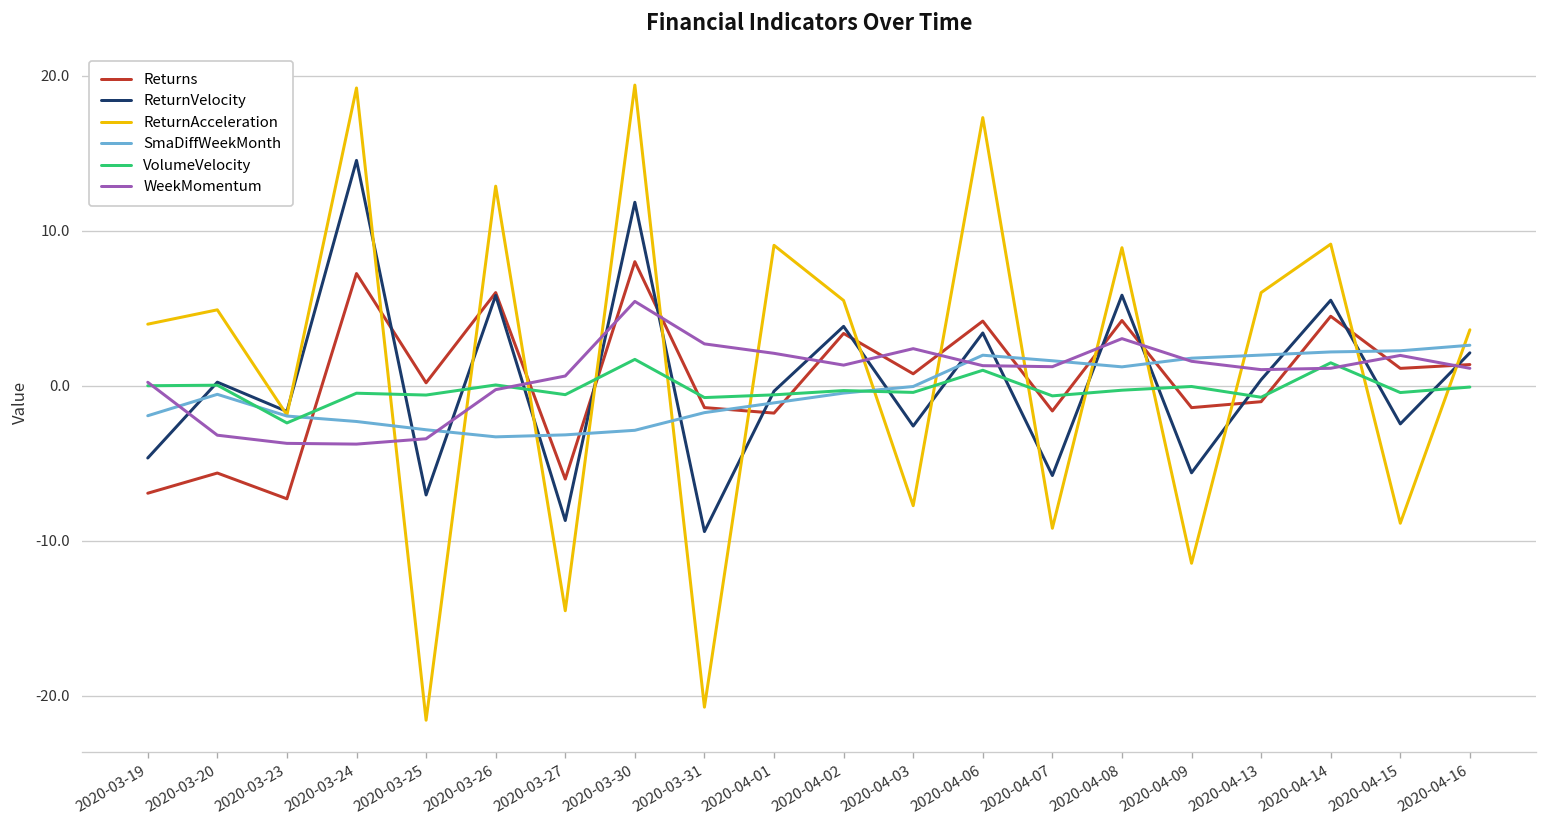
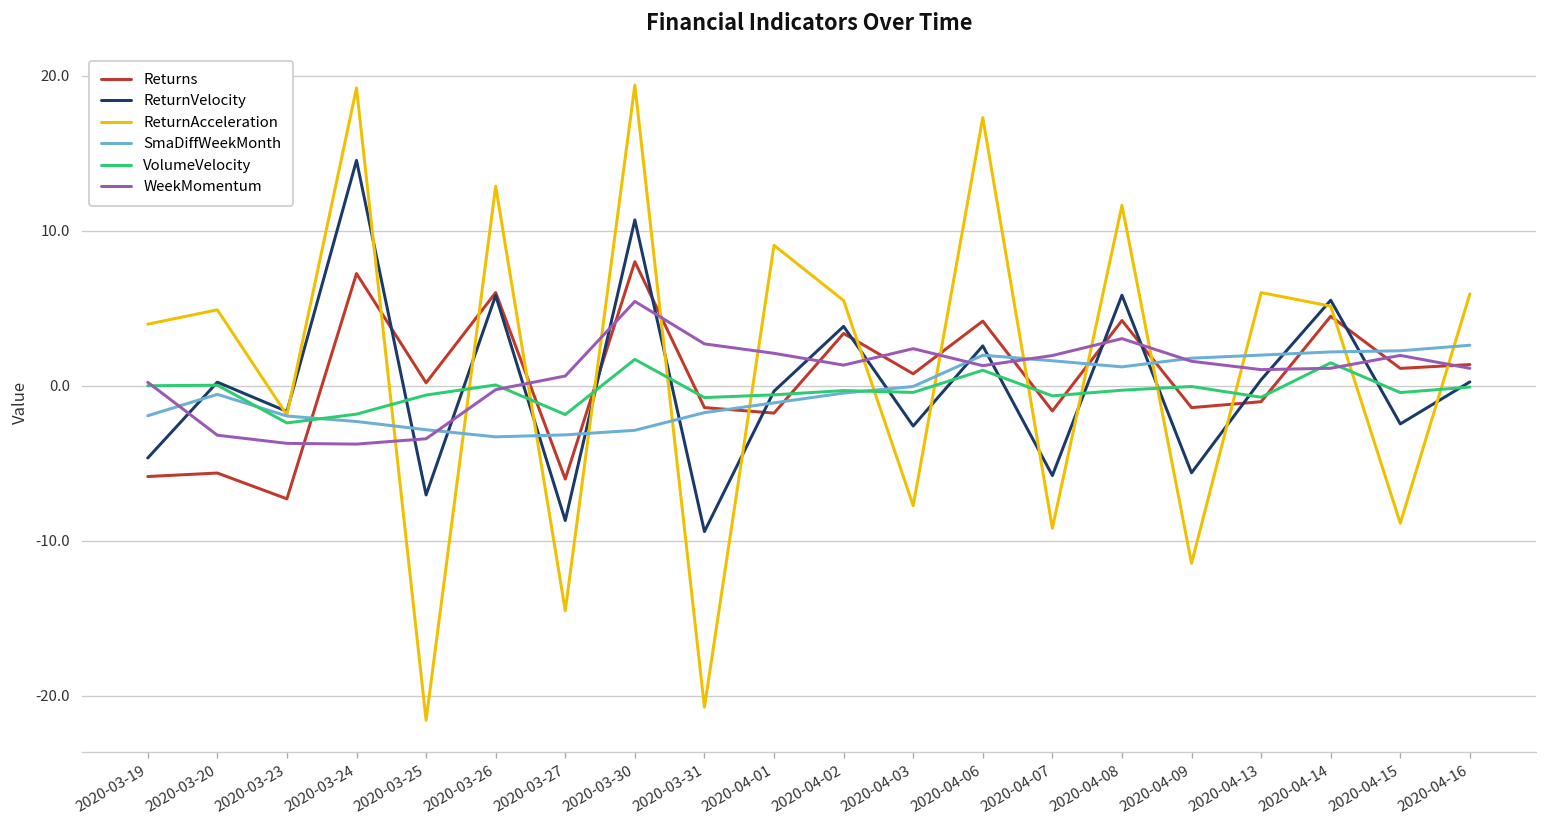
Returns, 2020-03-19: -6.9 -> -5.9
VolumeVelocity, 2020-03-24: -0.5 -> -1.8
VolumeVelocity, 2020-03-27: -0.6 -> -1.9
ReturnVelocity, 2020-03-30: 11.8 -> 10.7
ReturnVelocity, 2020-04-06: 3.4 -> 2.6
WeekMomentum, 2020-04-07: 1.2 -> 1.9
ReturnAcceleration, 2020-04-08: 8.9 -> 11.6
ReturnAcceleration, 2020-04-14: 9.1 -> 5.1
ReturnVelocity, 2020-04-16: 2.1 -> 0.2
ReturnAcceleration, 2020-04-16: 3.6 -> 5.9
